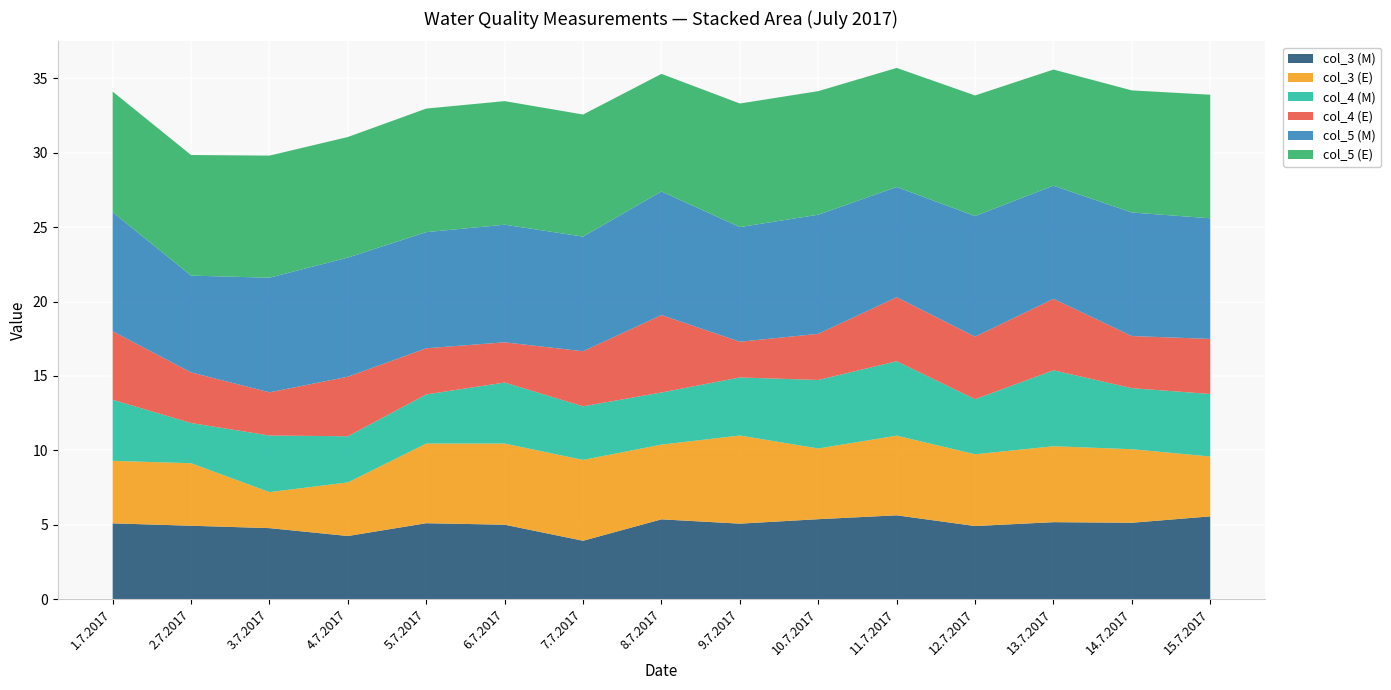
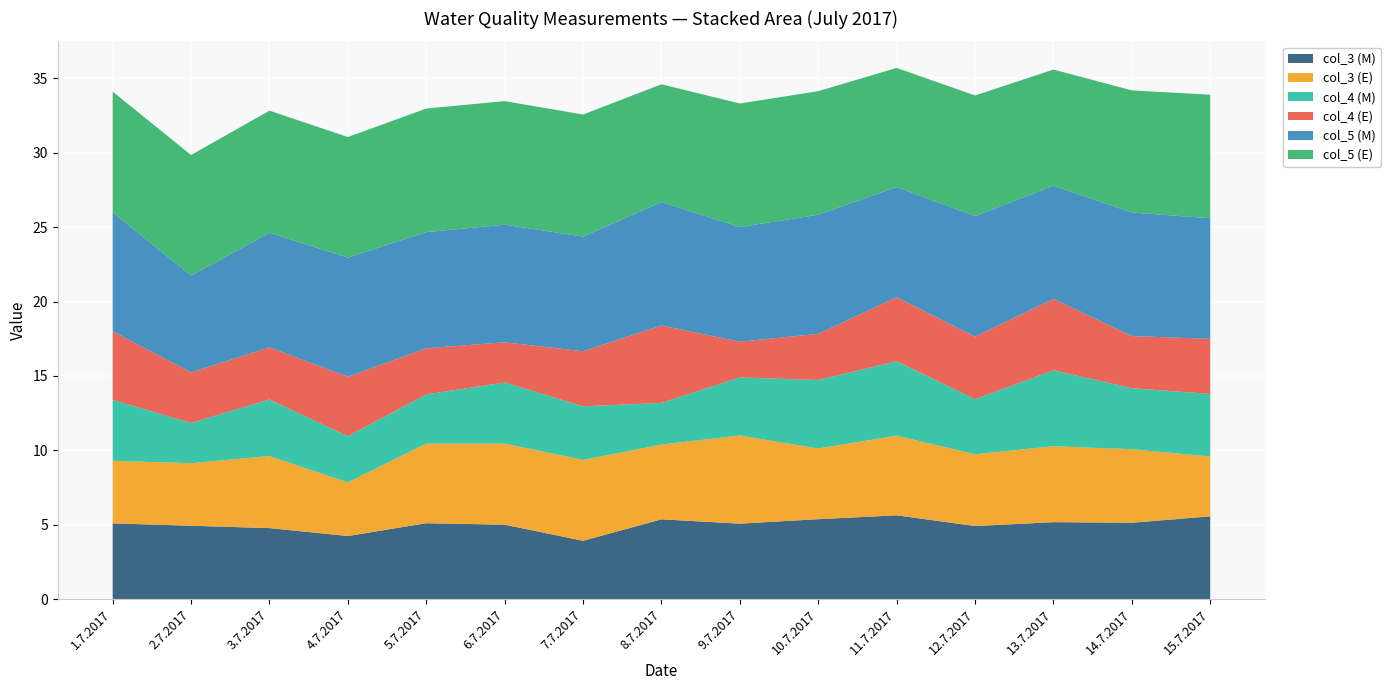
col_3 (E), 3.7.2017: 2.4 -> 4.8
col_4 (E), 3.7.2017: 2.9 -> 3.5
col_4 (M), 8.7.2017: 3.5 -> 2.8
